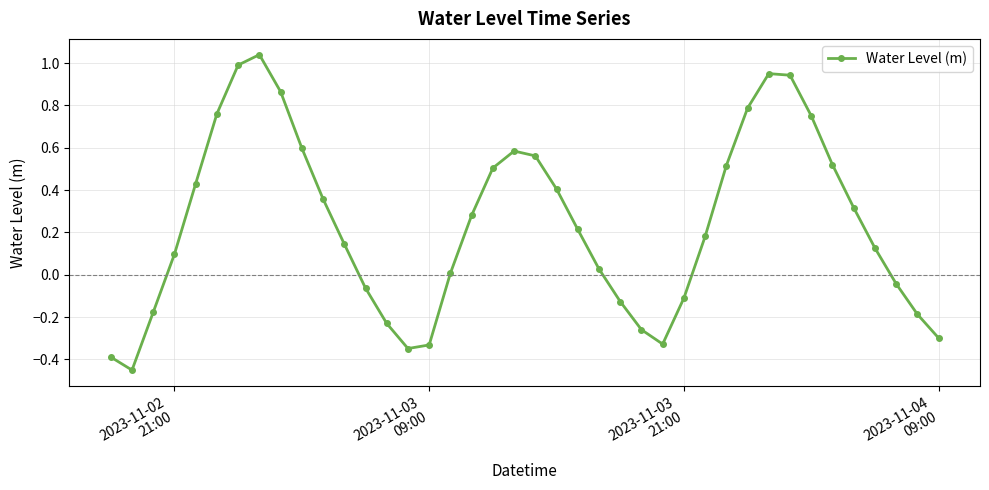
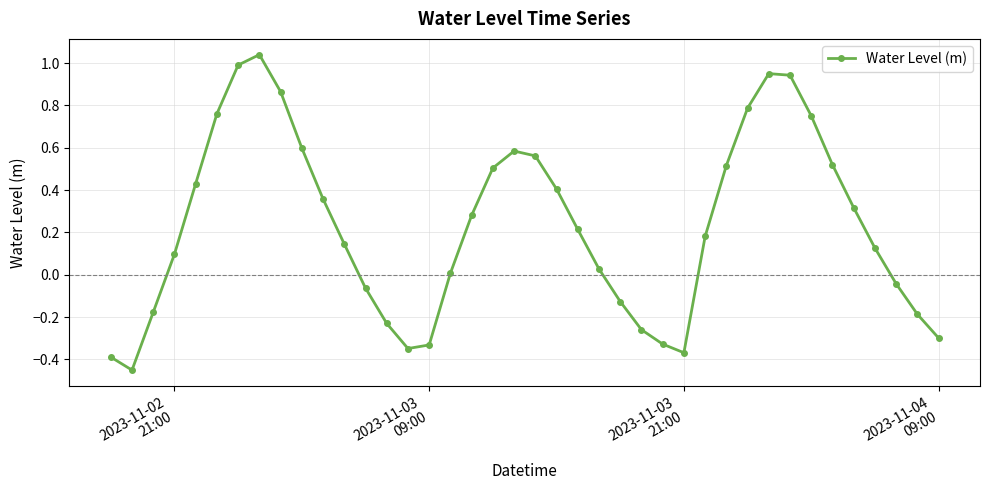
2023-11-03 21:00: -0.11 -> -0.37
